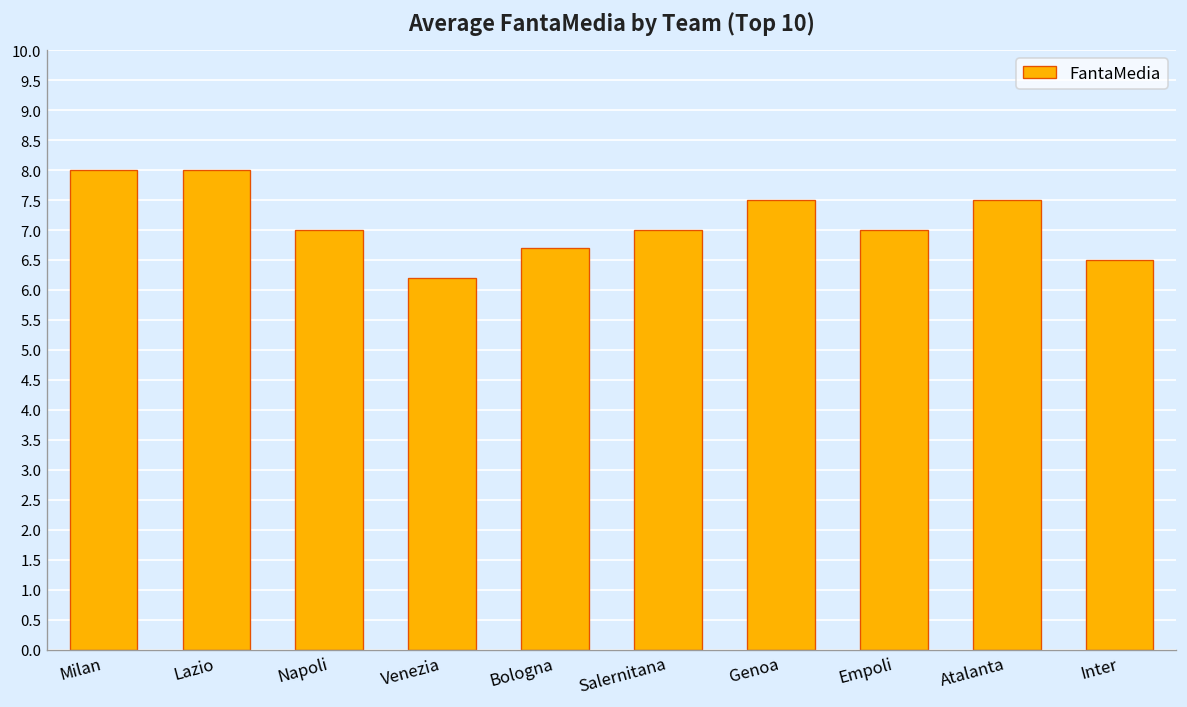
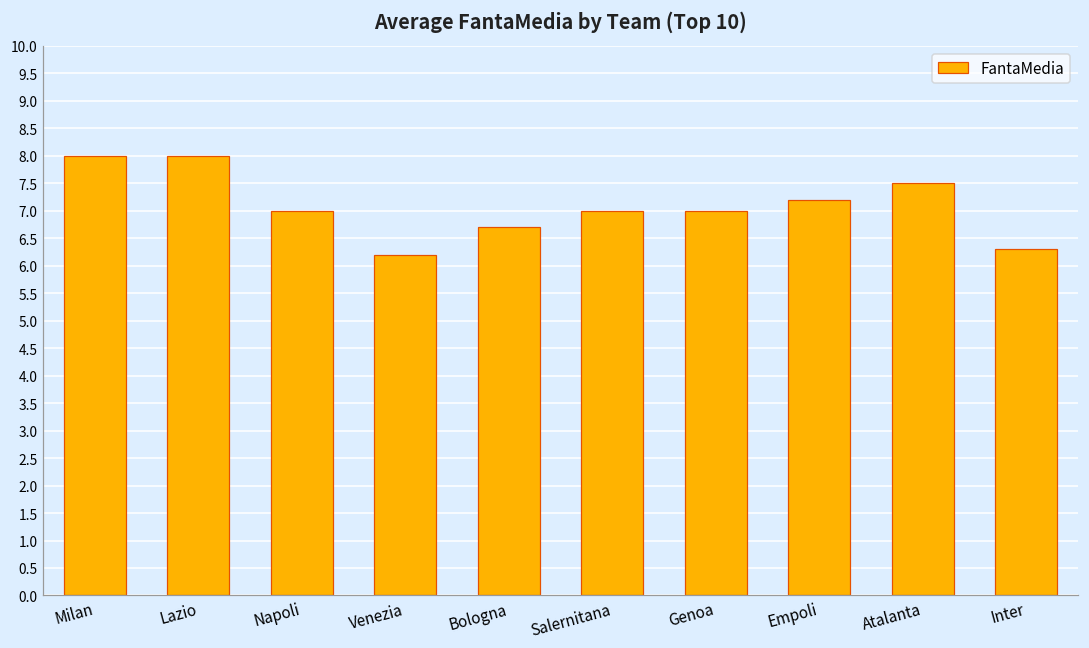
Genoa: 7.5 -> 7.0
Empoli: 7.0 -> 7.2
Inter: 6.5 -> 6.3
